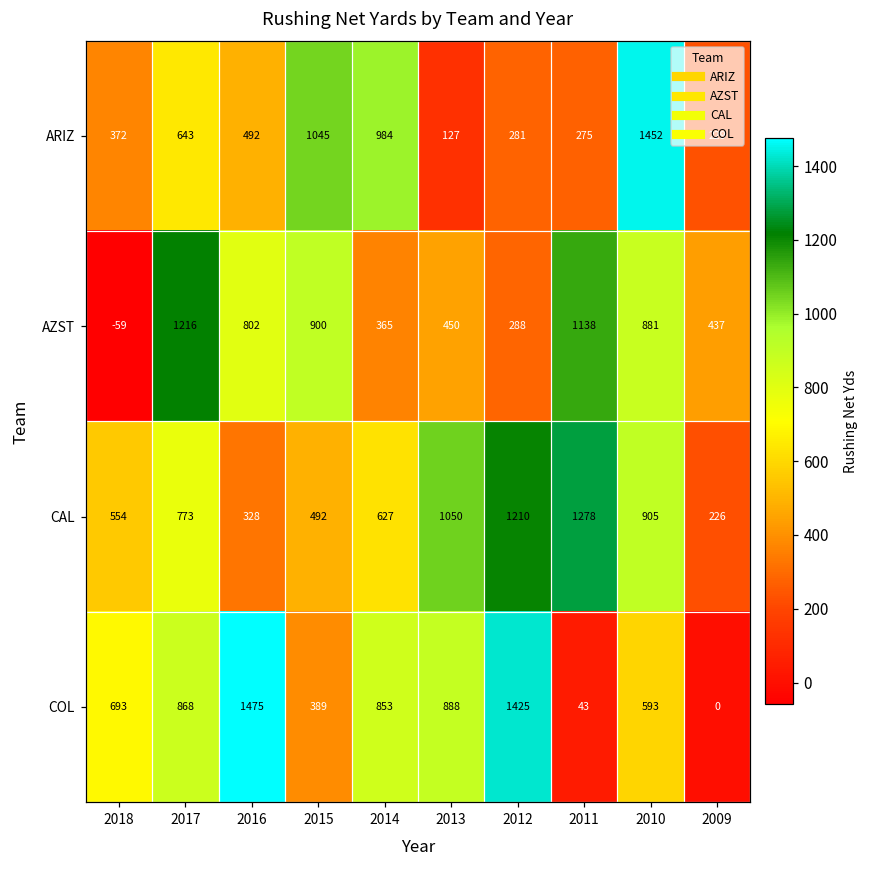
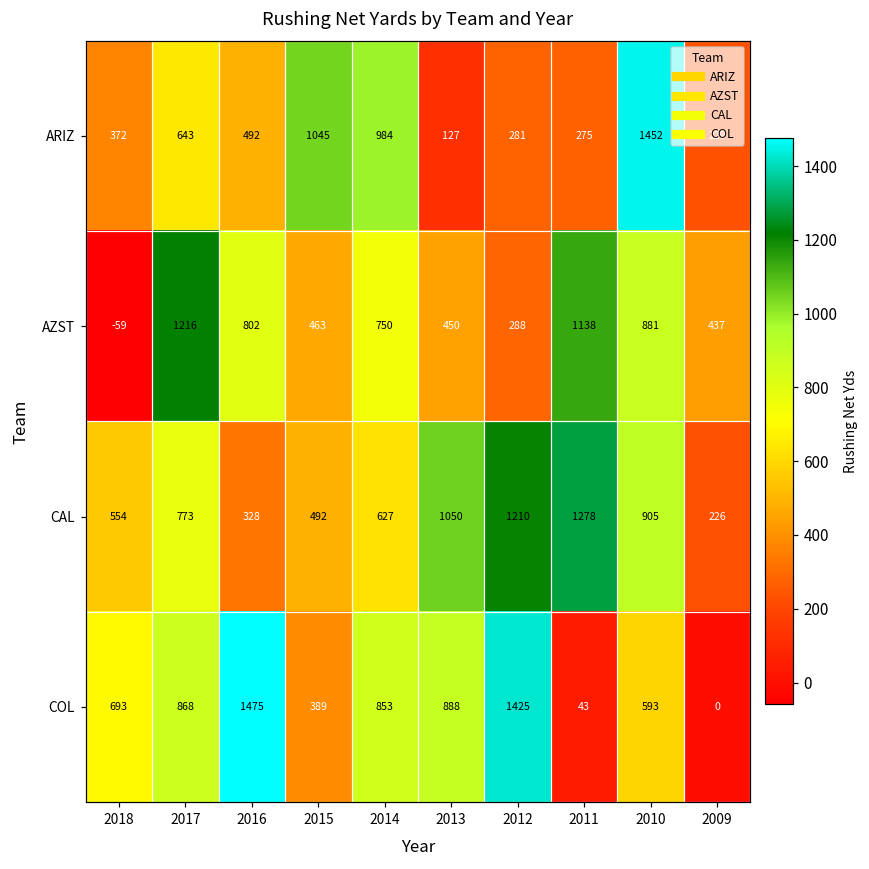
AZST, 2015: 900 -> 463
AZST, 2014: 365 -> 750
